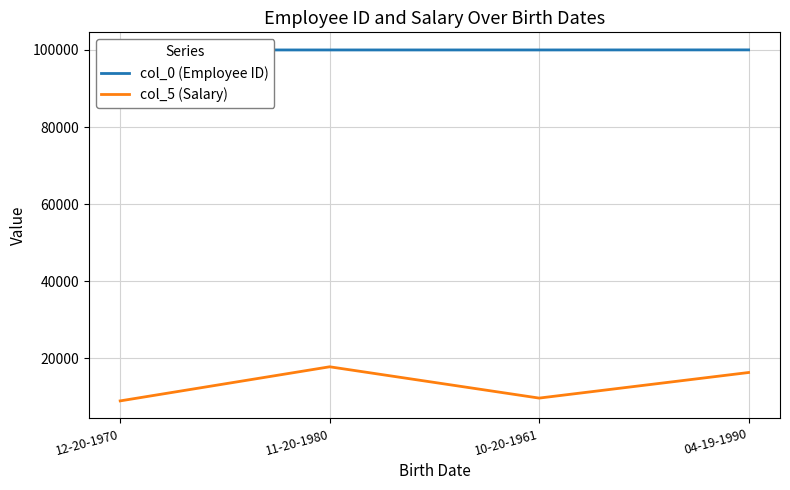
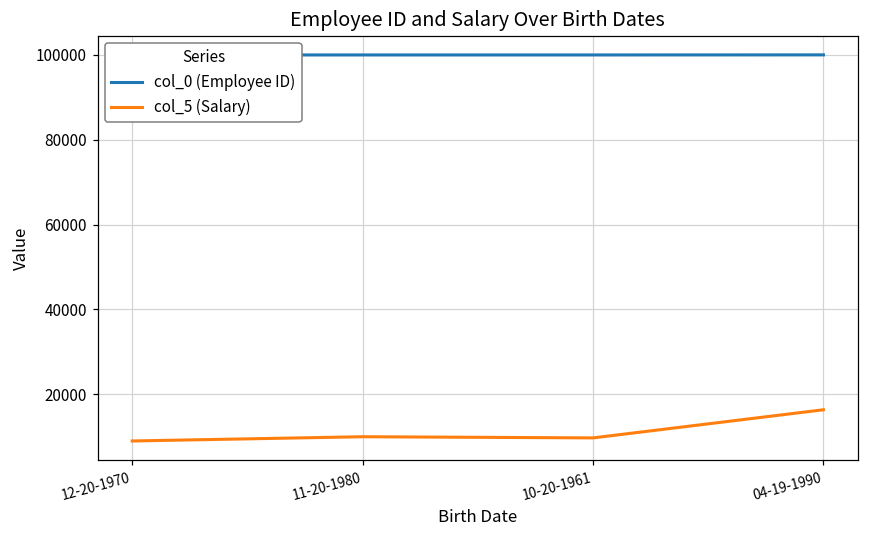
col_5 (Salary), 11-20-1980: 18000 -> 10000
